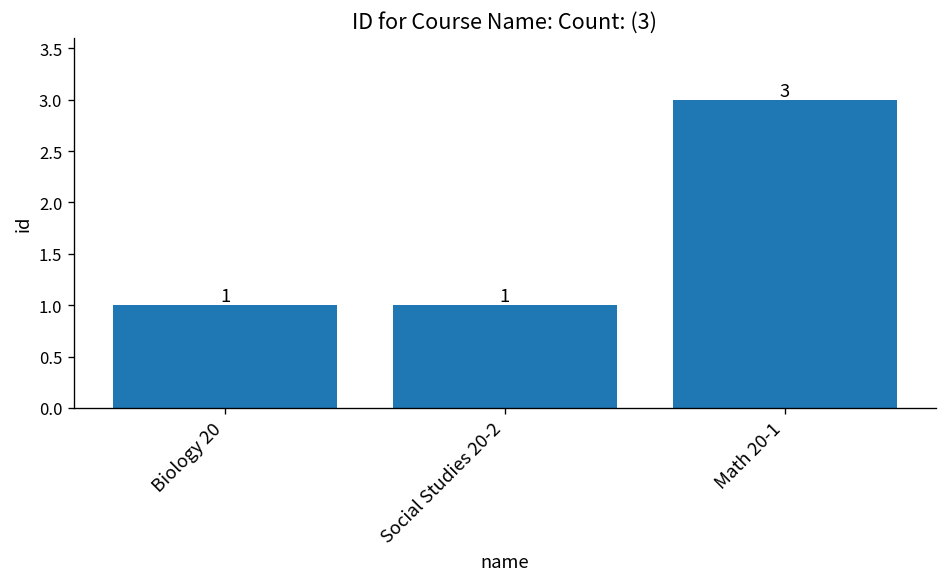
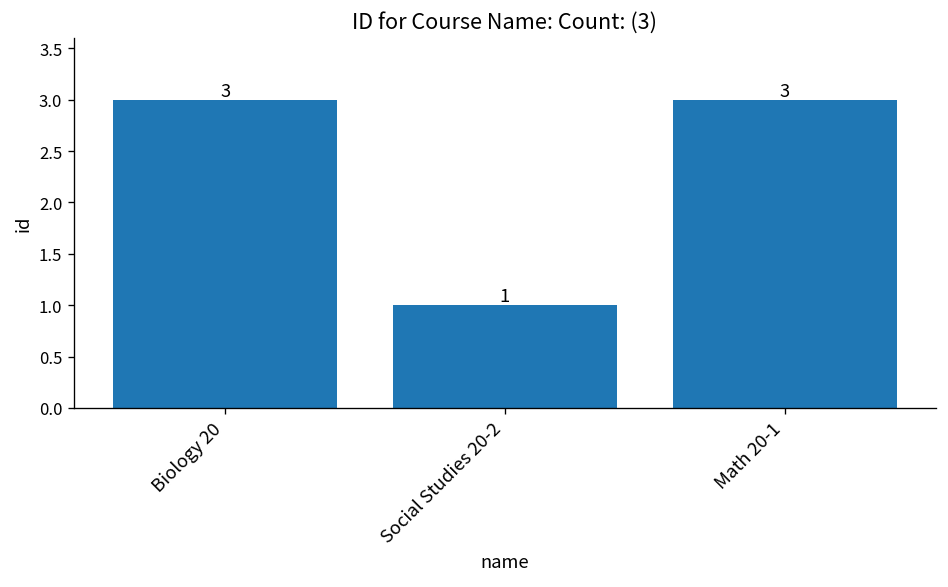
Biology 20: 1 -> 3
